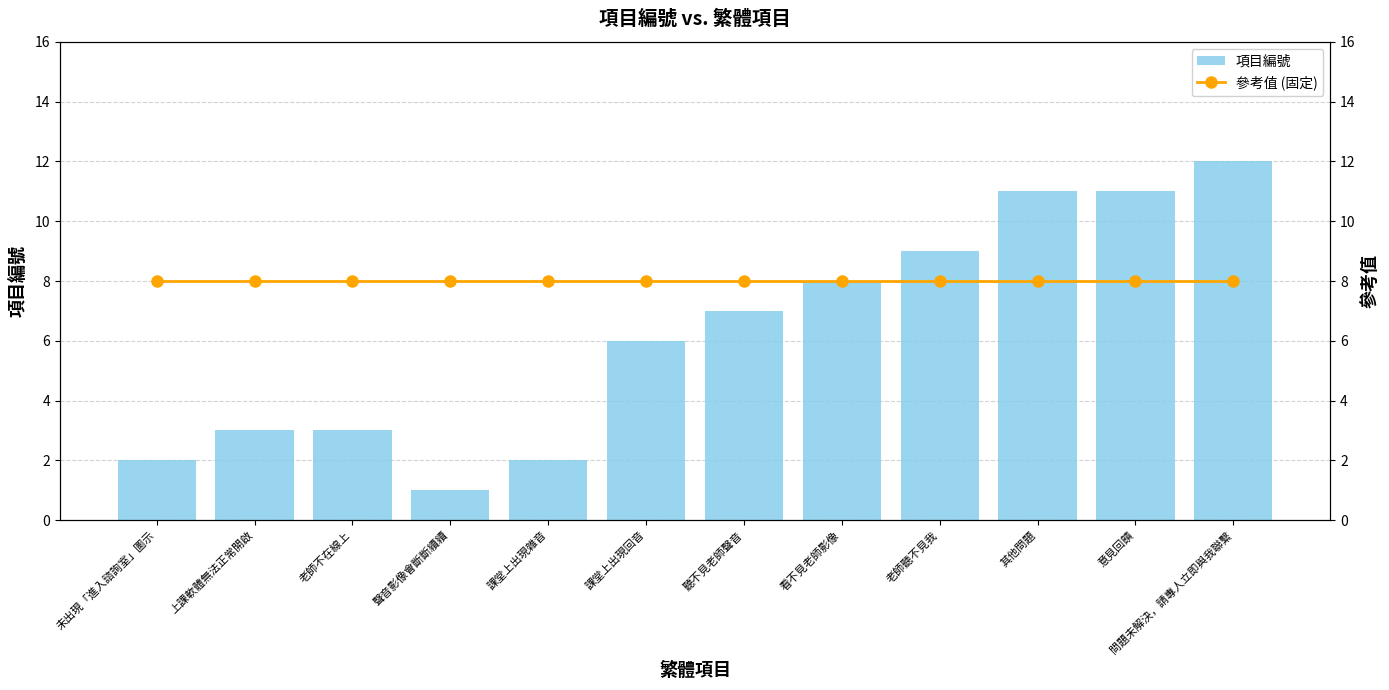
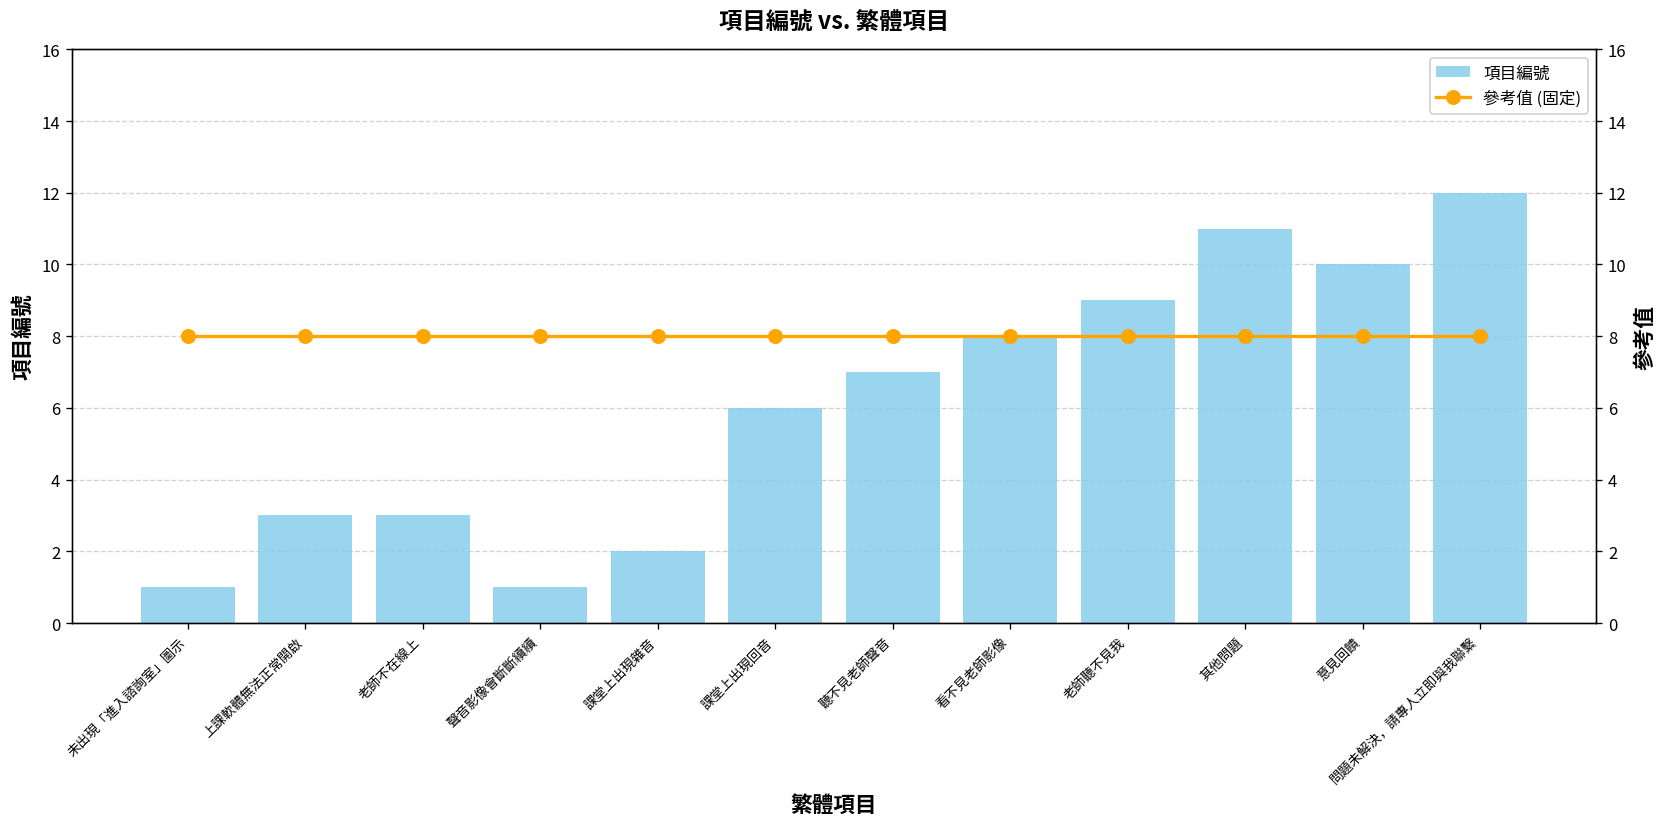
項目編號, 未出現「進入諮詢室」圖示: 2 -> 1
項目編號, 意見回饋: 11 -> 10
